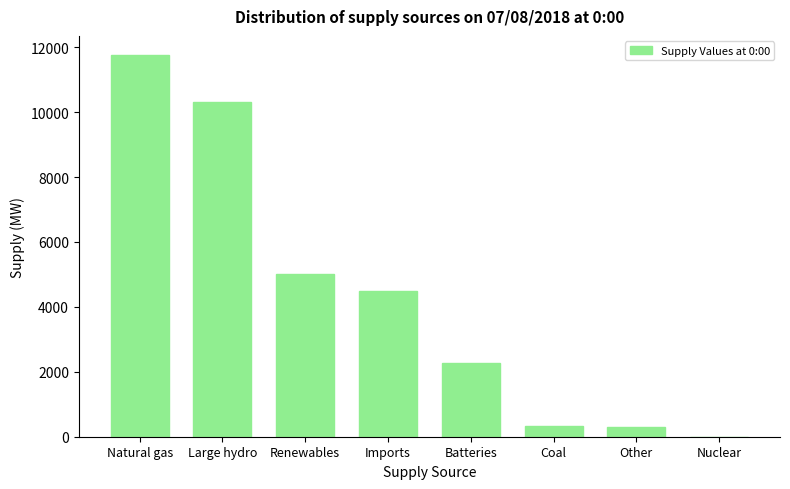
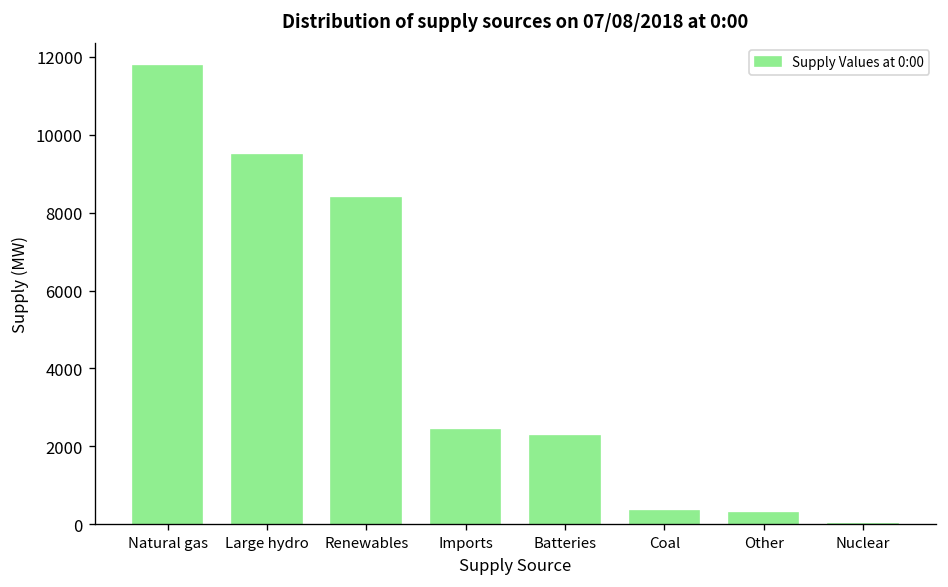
Large hydro: 10300 -> 9500
Renewables: 5000 -> 8400
Imports: 4500 -> 2400
